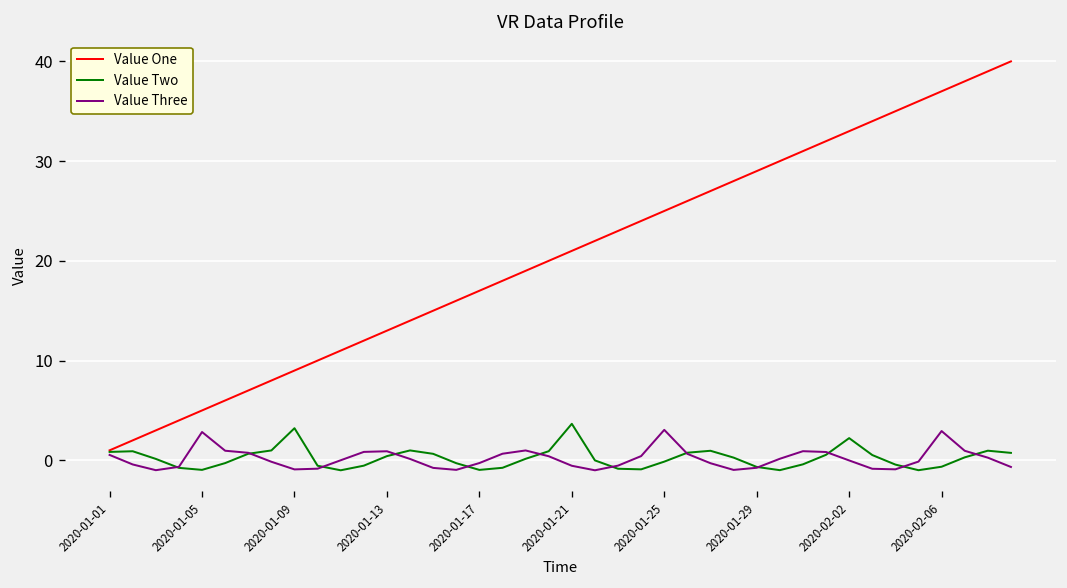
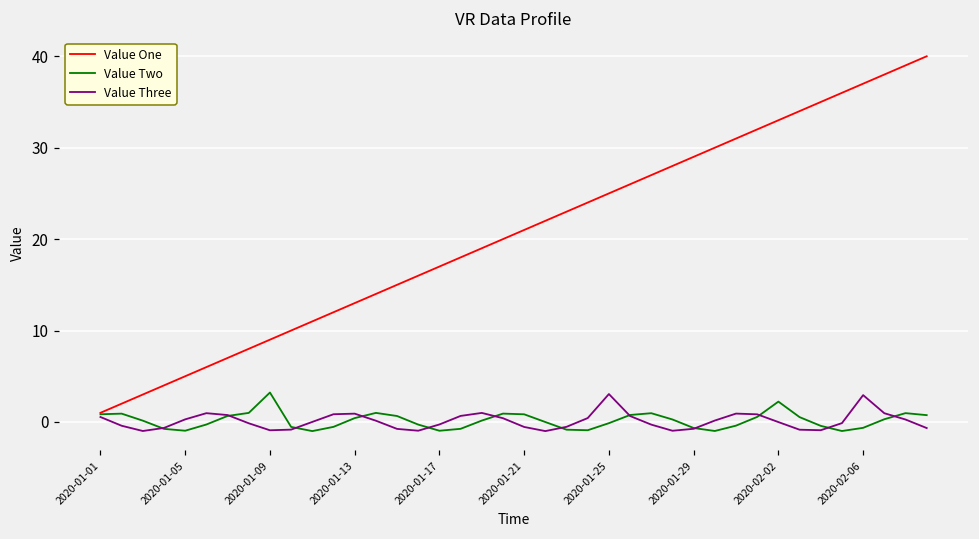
Value Three, 2020-01-05: 3 -> 0
Value Two, 2020-01-21: 4 -> 1
